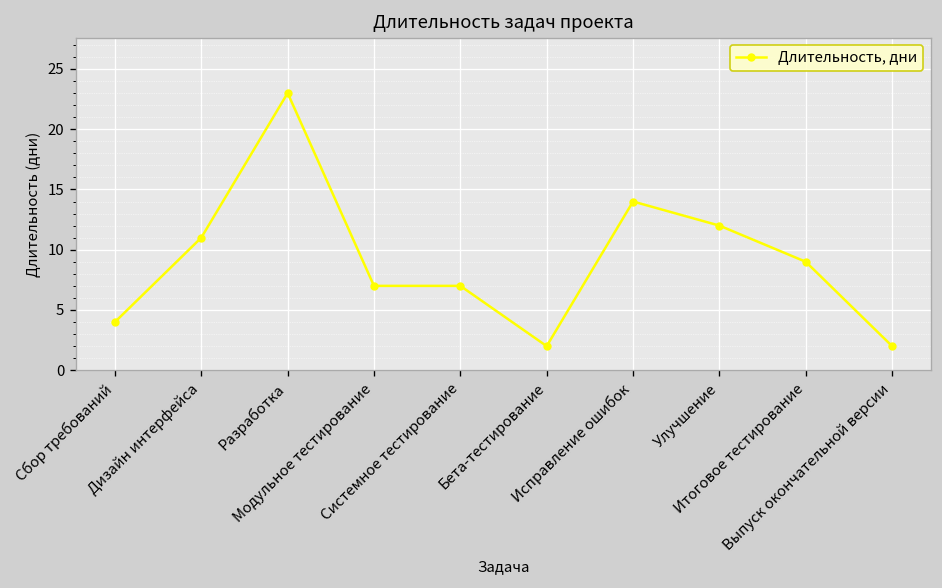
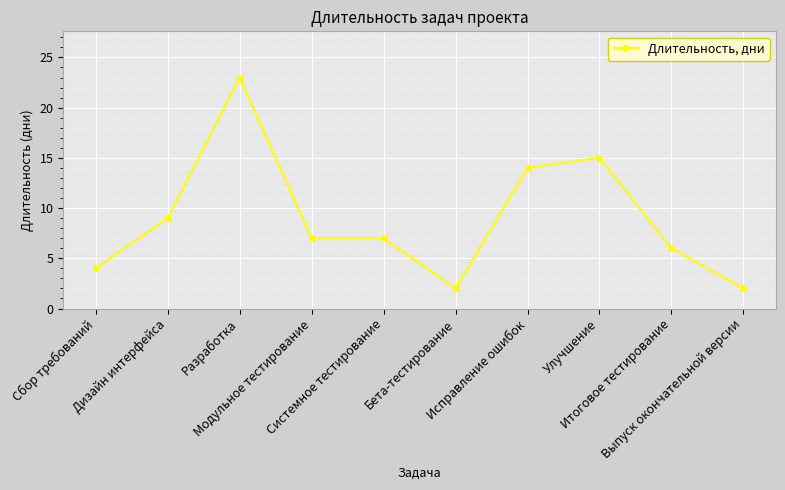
Дизайн интерфейса: 11 -> 9
Улучшение: 12 -> 15
Итоговое тестирование: 9 -> 6
